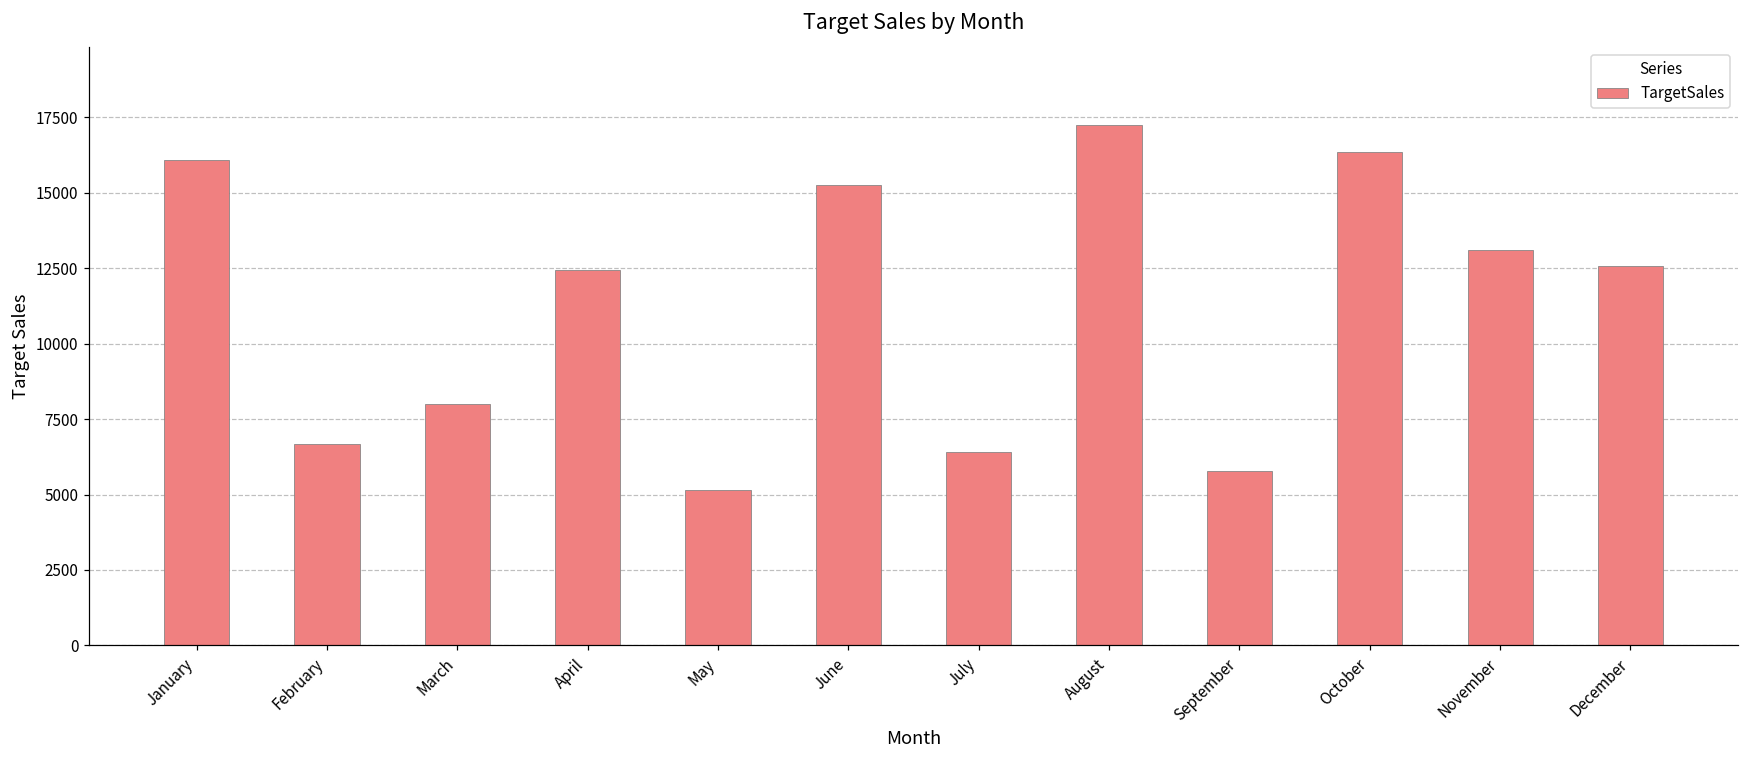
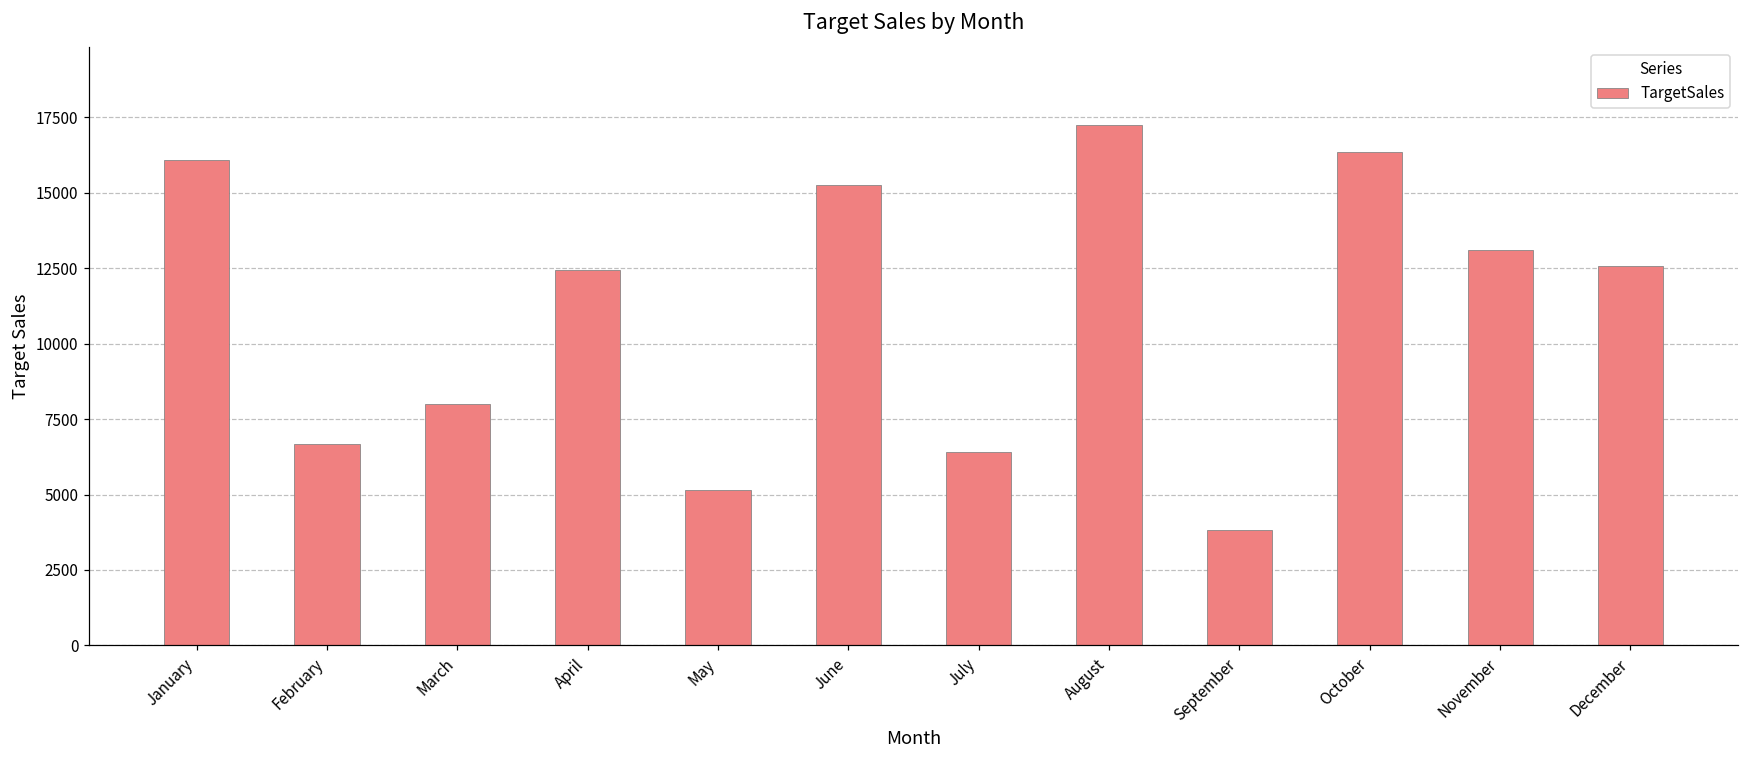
September: 5800 -> 3800
